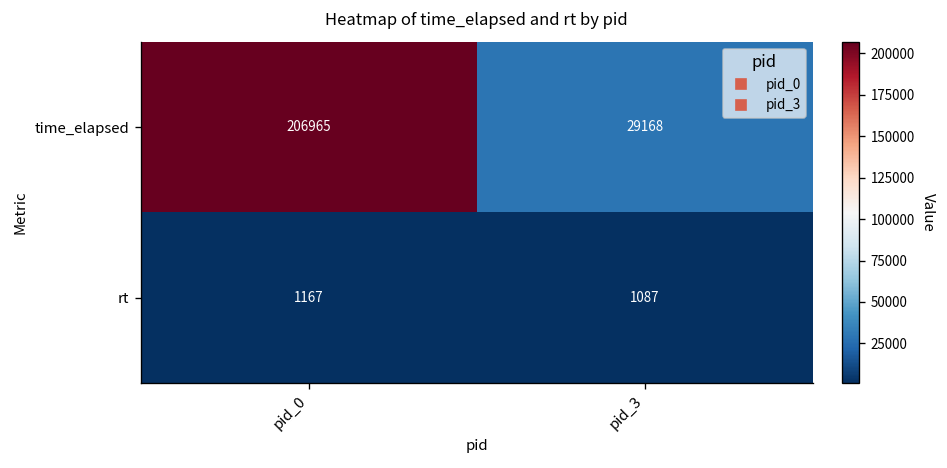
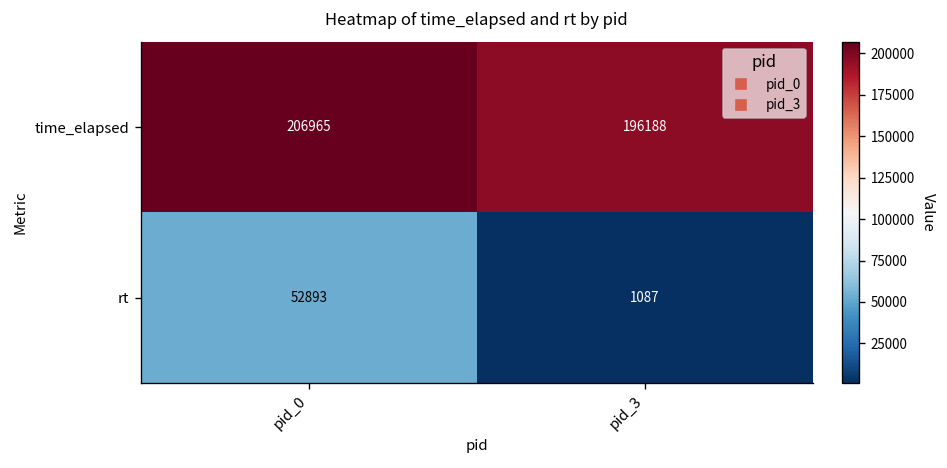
time_elapsed, pid_3: 29168 -> 196188
rt, pid_0: 1167 -> 52893
